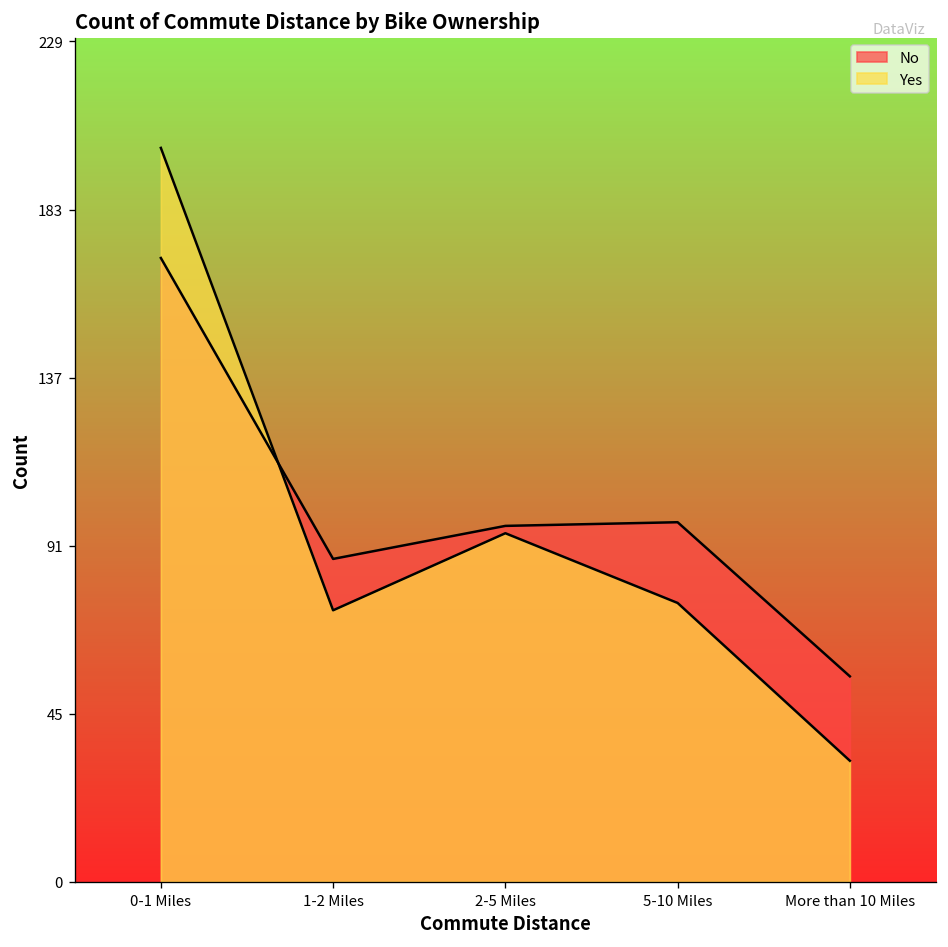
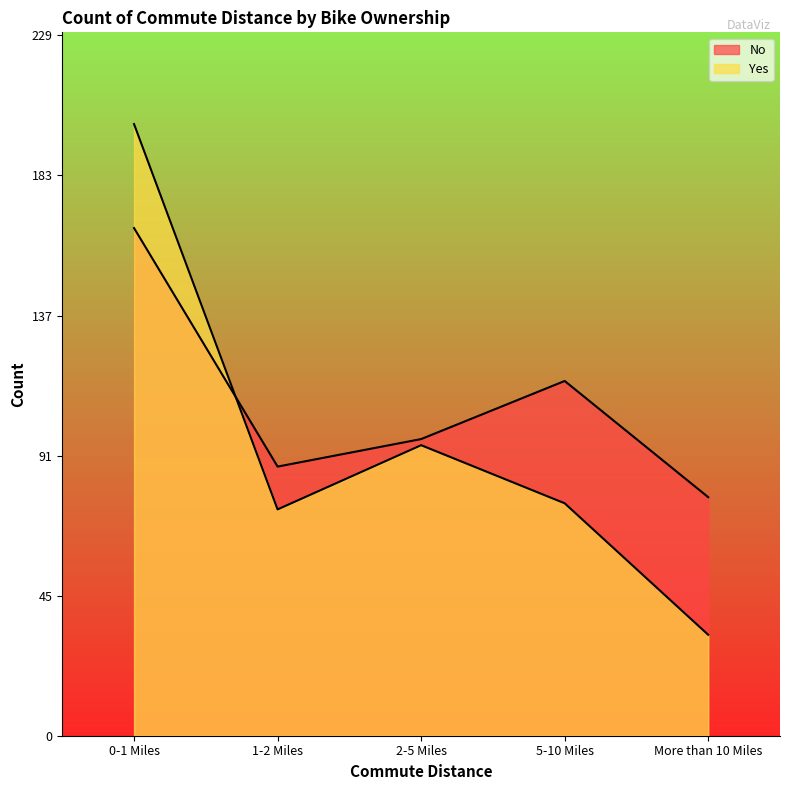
No, 0-1 Miles: 170 -> 166
No, 5-10 Miles: 98 -> 116
No, More than 10 Miles: 56 -> 78
